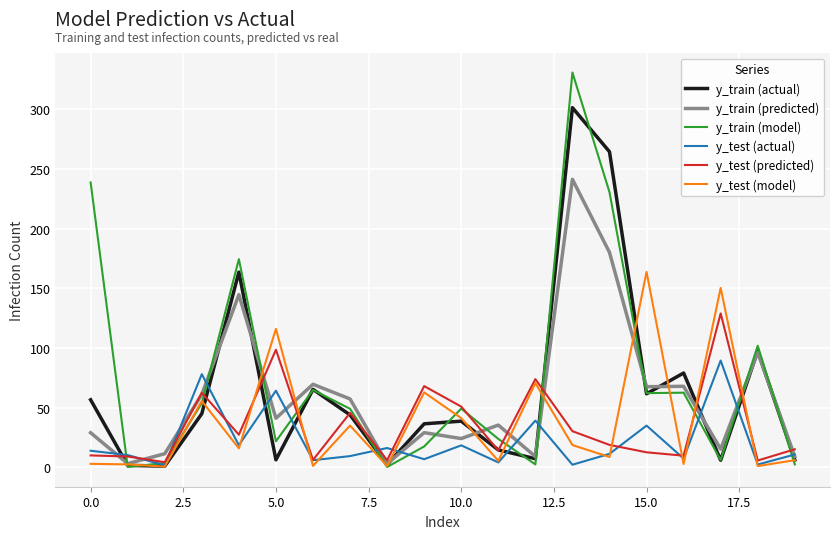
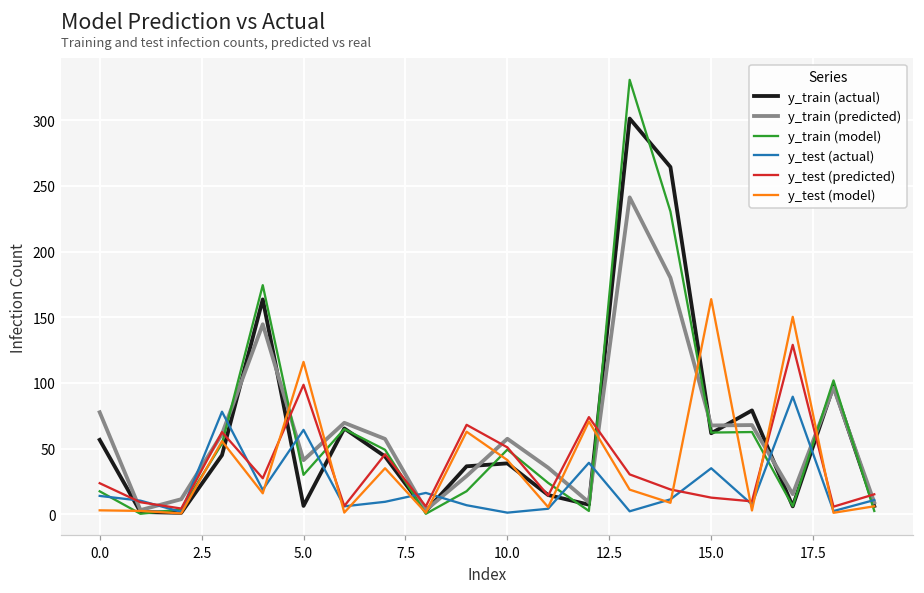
y_train (predicted), 0.0: 29 -> 78
y_train (model), 0.0: 239 -> 18
y_test (predicted), 0.0: 10 -> 24
y_train (model), 5.0: 22 -> 30
y_train (predicted), 10.0: 24 -> 58
y_test (actual), 10.0: 19 -> 1
